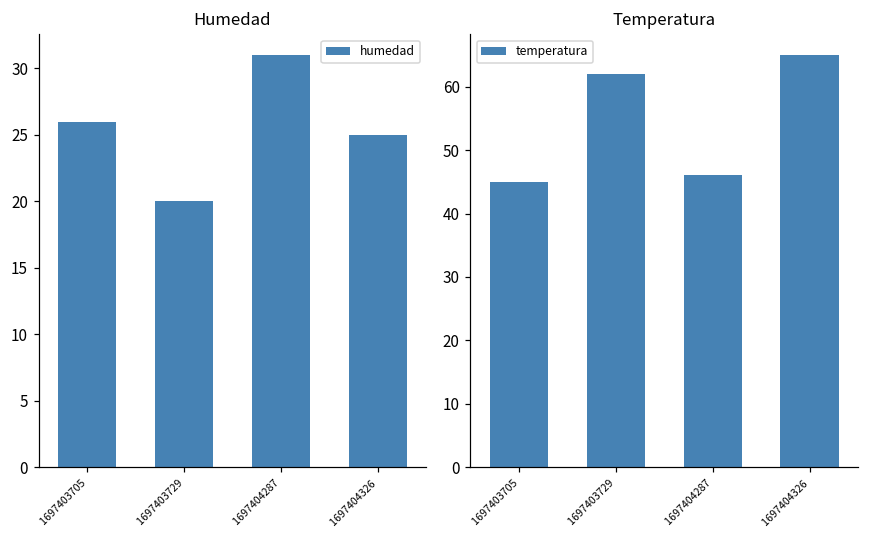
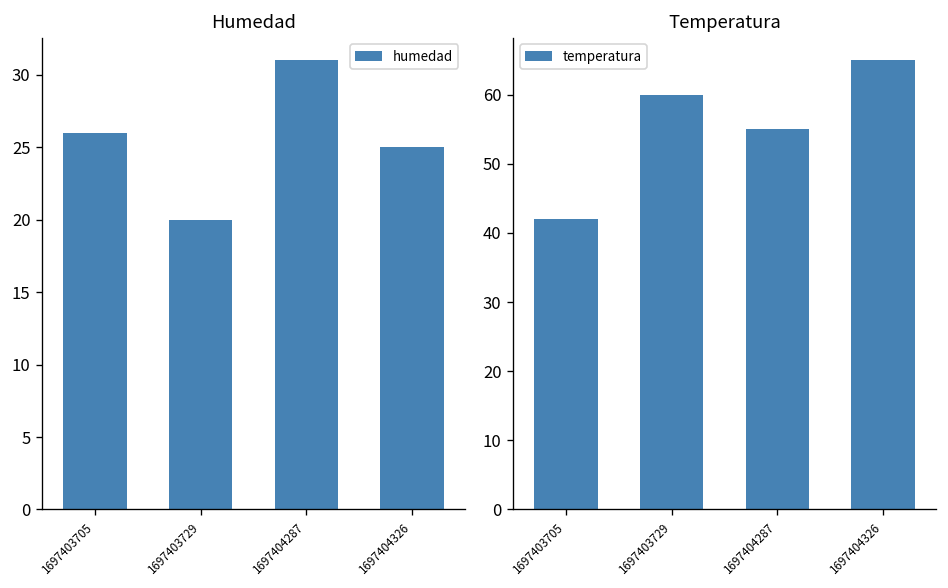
Temperatura, 1697403705: 45 -> 42
Temperatura, 1697403729: 62 -> 60
Temperatura, 1697404287: 46 -> 55
